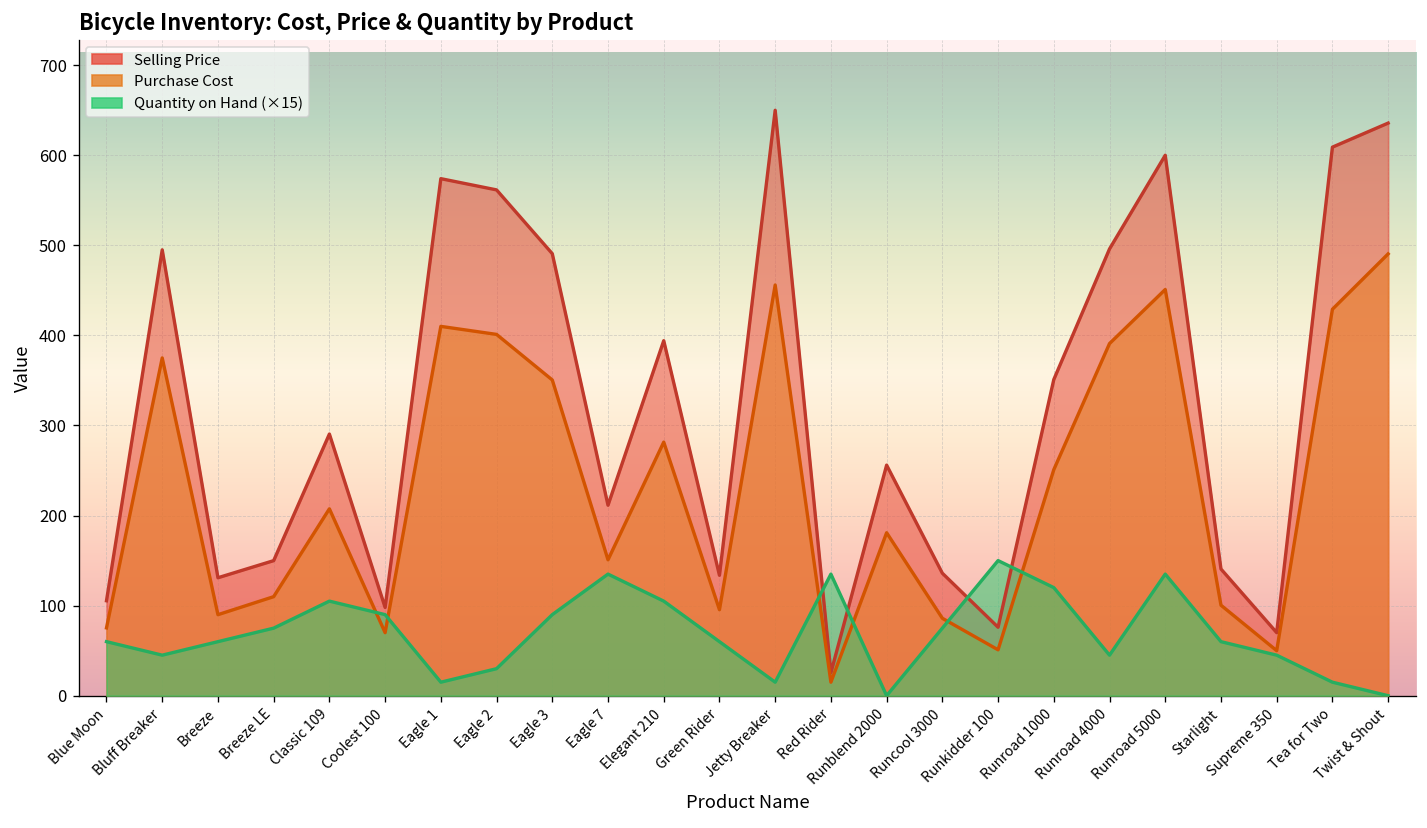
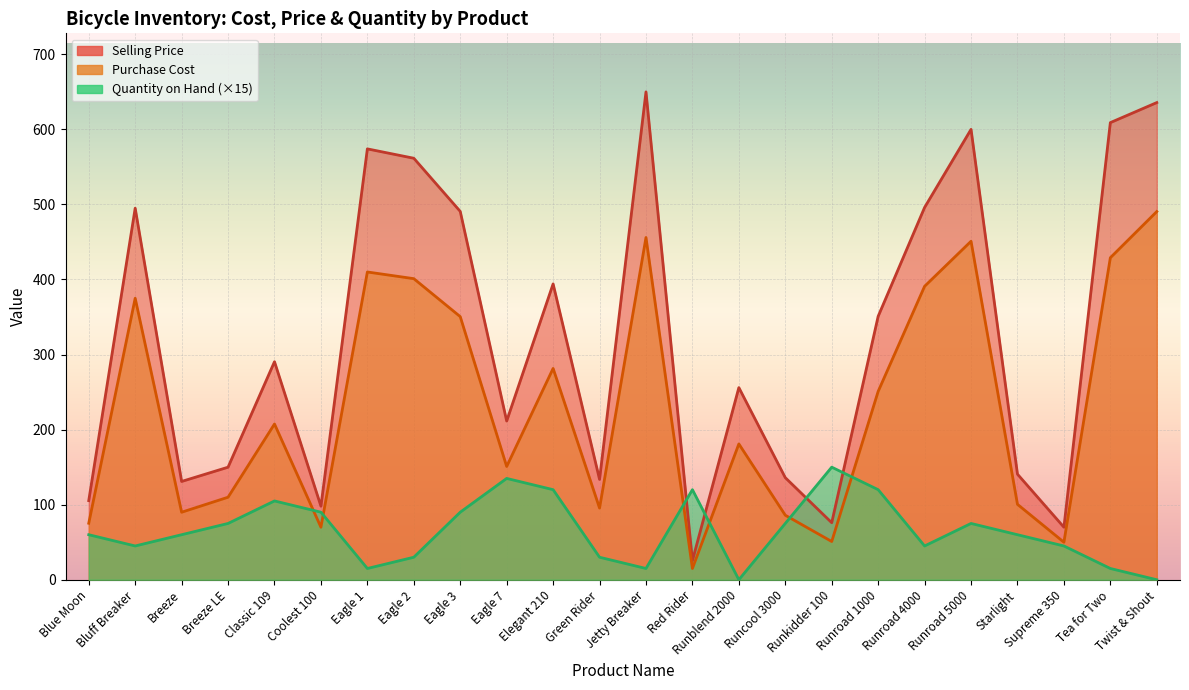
Quantity on Hand (×15), Elegant 210: 110 -> 120
Quantity on Hand (×15), Green Rider: 60 -> 30
Quantity on Hand (×15), Red Rider: 140 -> 120
Quantity on Hand (×15), Runroad 5000: 140 -> 80
